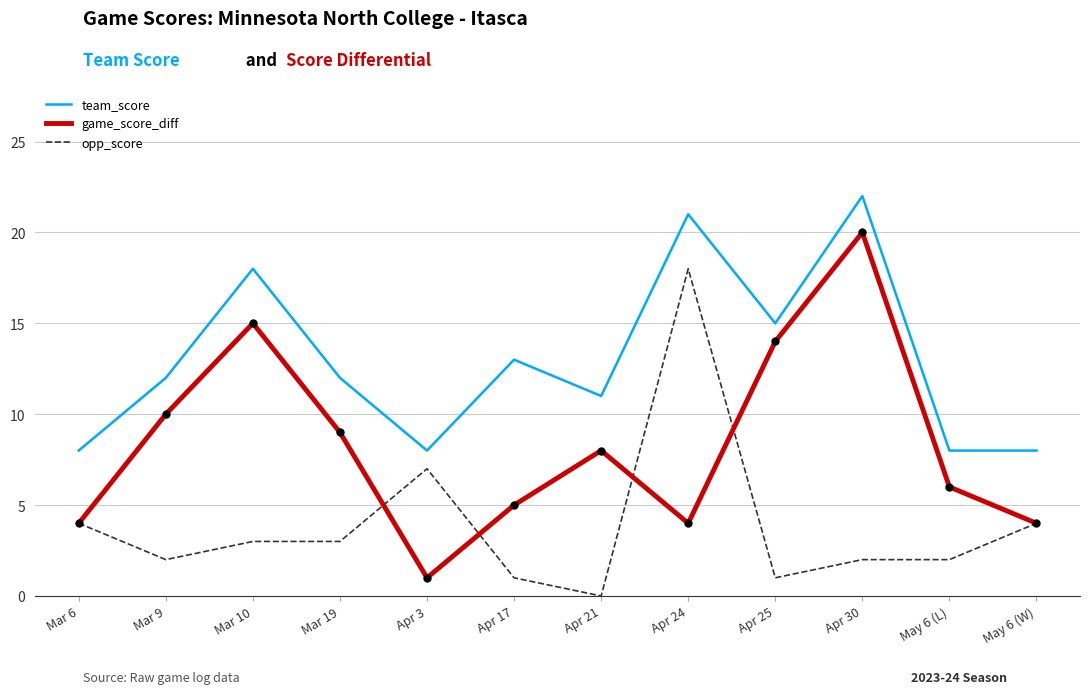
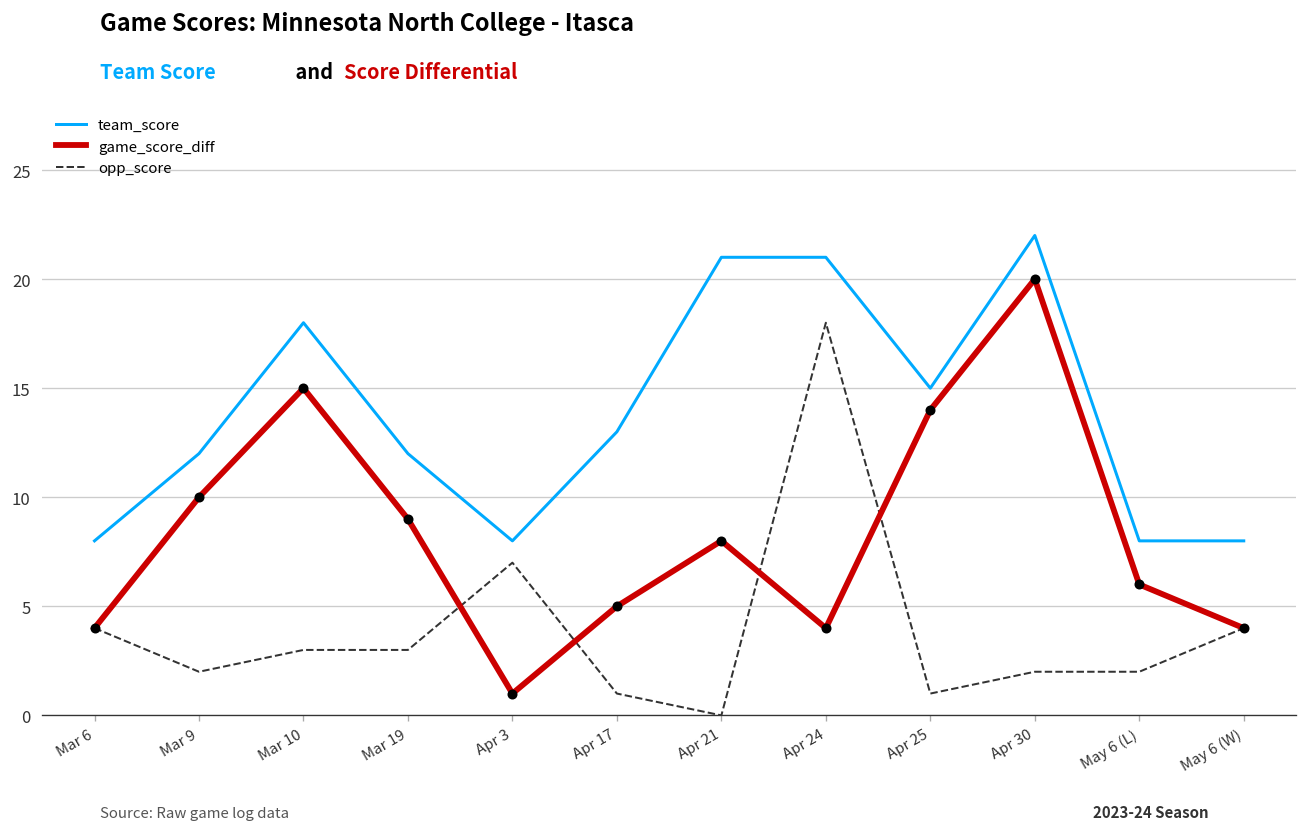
team_score, Apr 21: 11 -> 21
